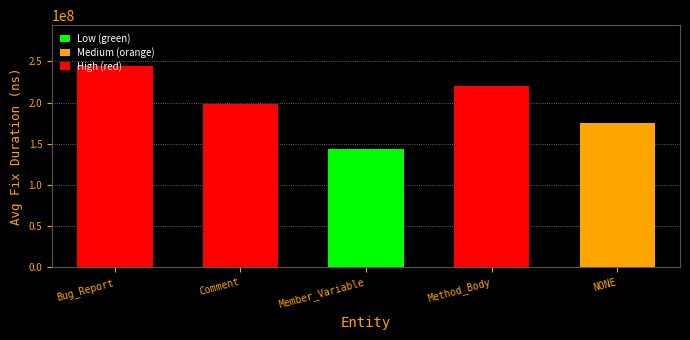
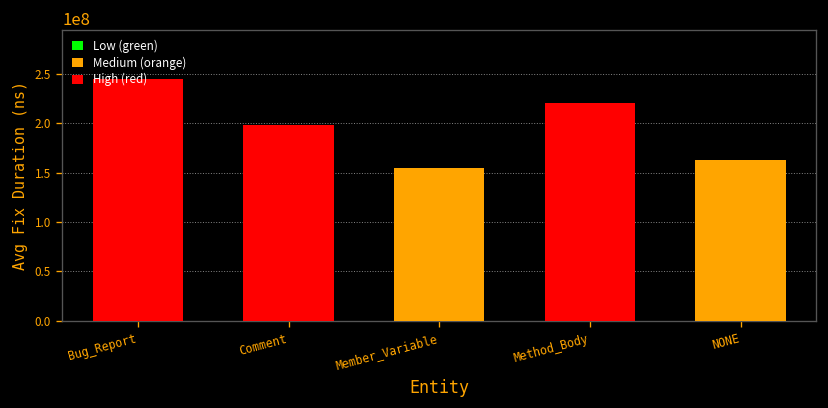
Member_Variable: 140000000 -> 160000000
NONE: 180000000 -> 160000000
